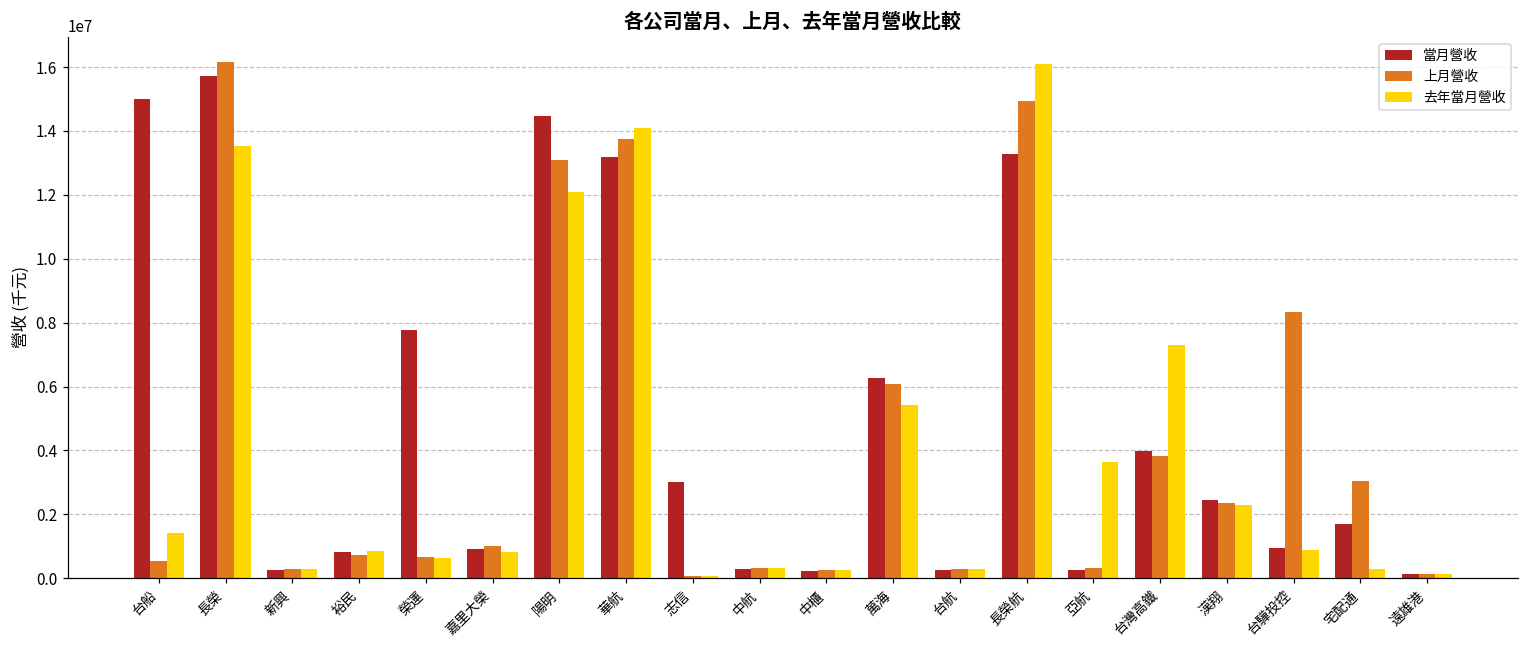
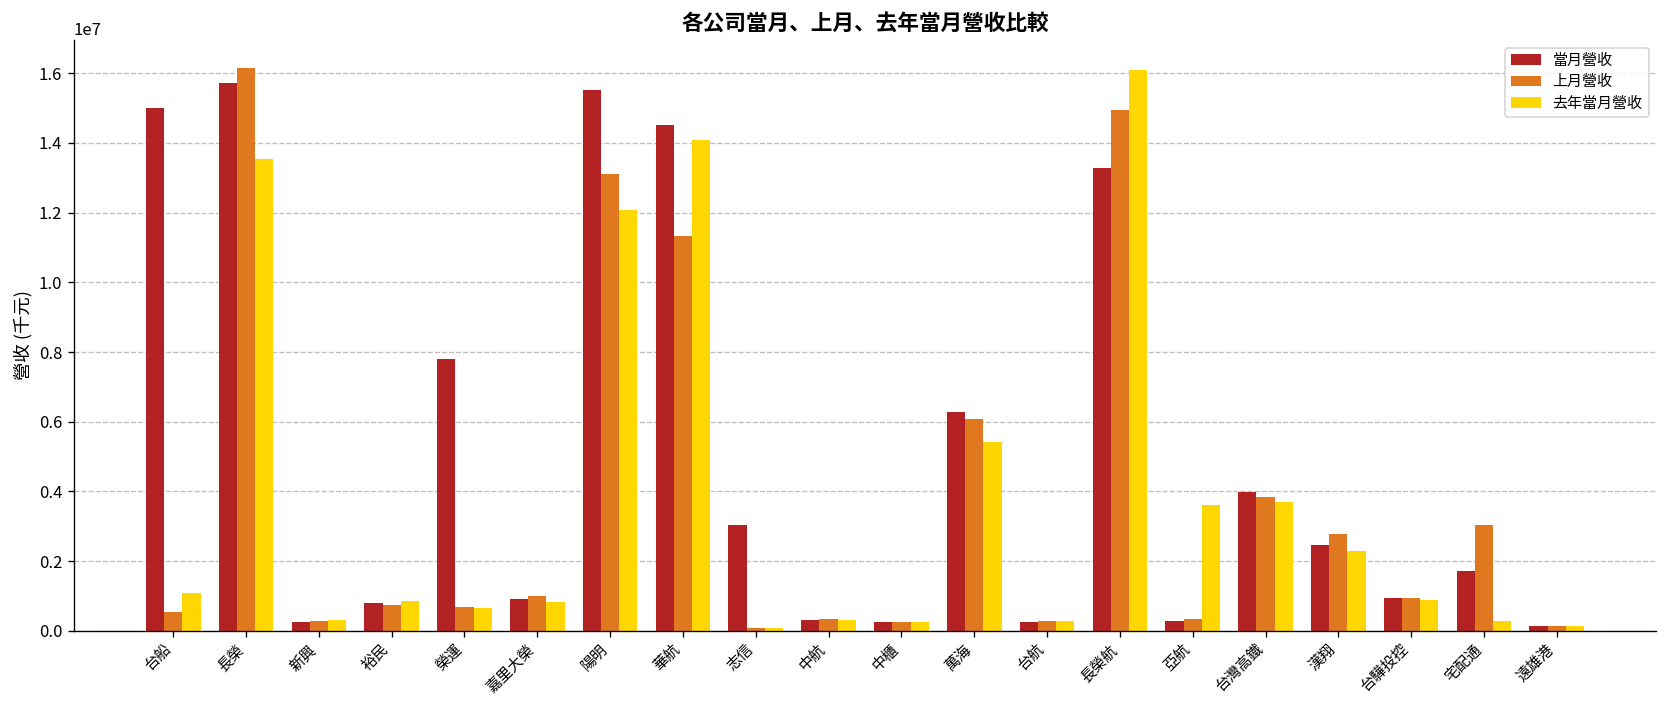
去年當月營收, 台船: 1400000 -> 1100000
當月營收, 陽明: 14500000 -> 15500000
當月營收, 華航: 13200000 -> 14500000
上月營收, 華航: 13700000 -> 11300000
去年當月營收, 台灣高鐵: 7300000 -> 3700000
上月營收, 漢翔: 2400000 -> 2800000
上月營收, 台驊投控: 8300000 -> 900000
